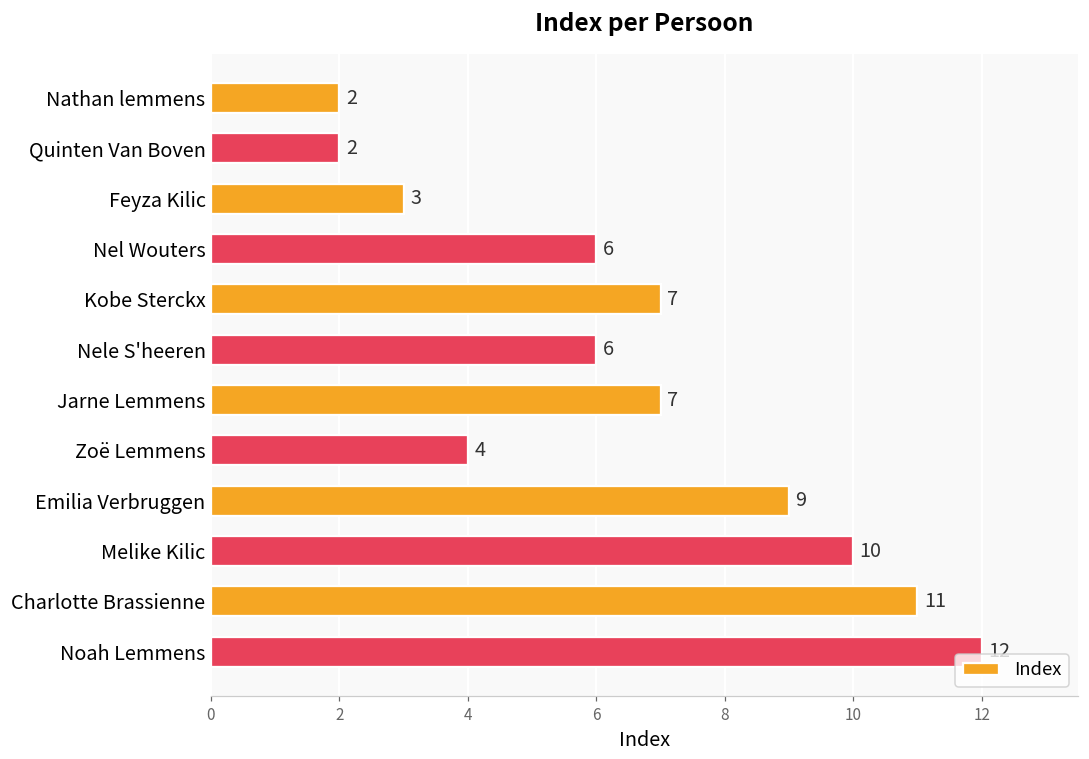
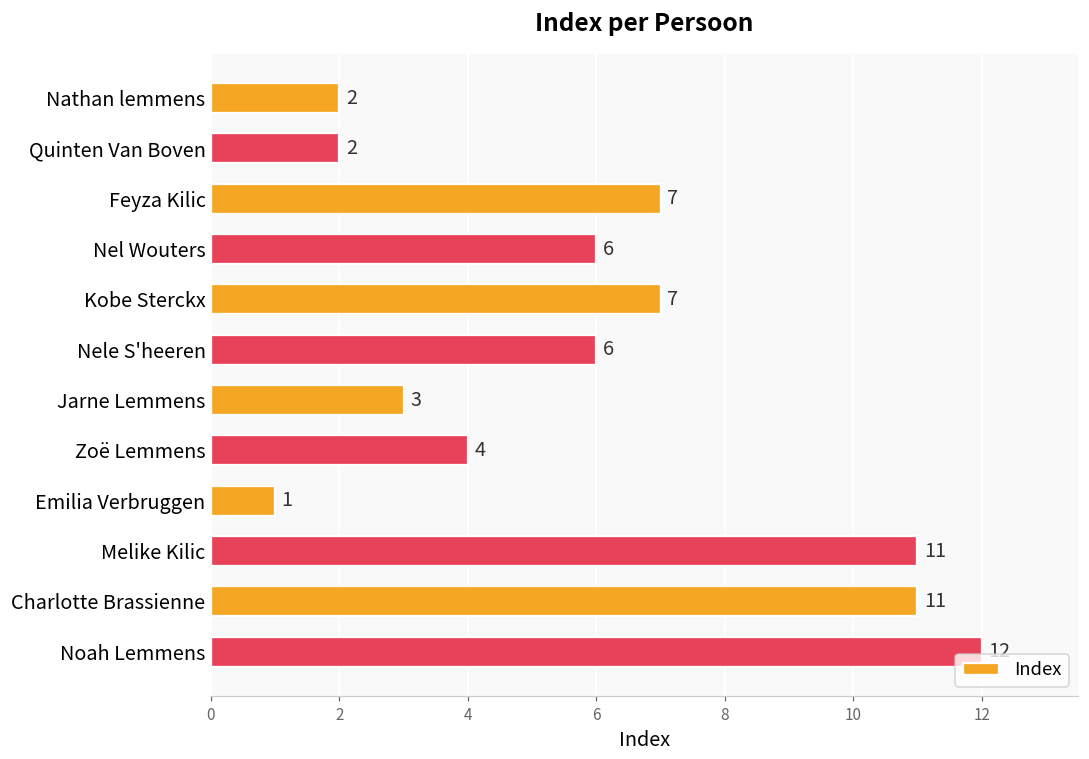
Feyza Kilic: 3 -> 7
Jarne Lemmens: 7 -> 3
Emilia Verbruggen: 9 -> 1
Melike Kilic: 10 -> 11
